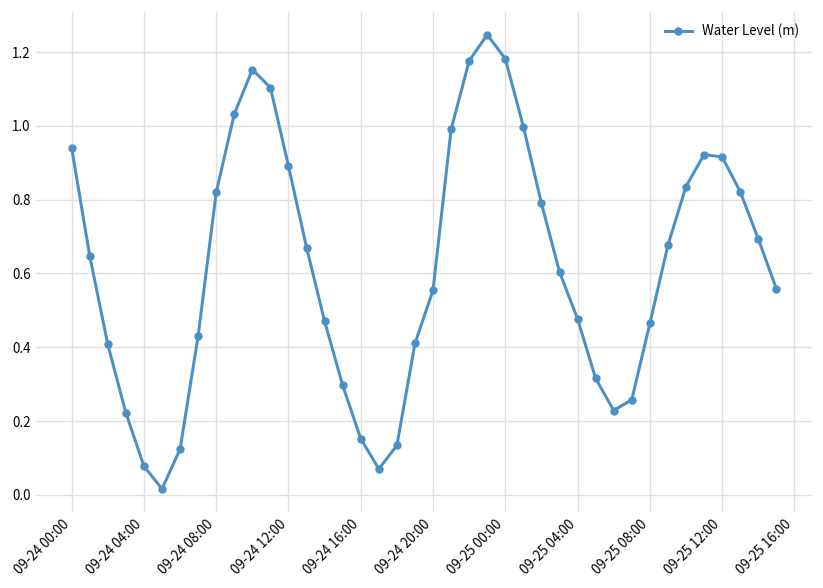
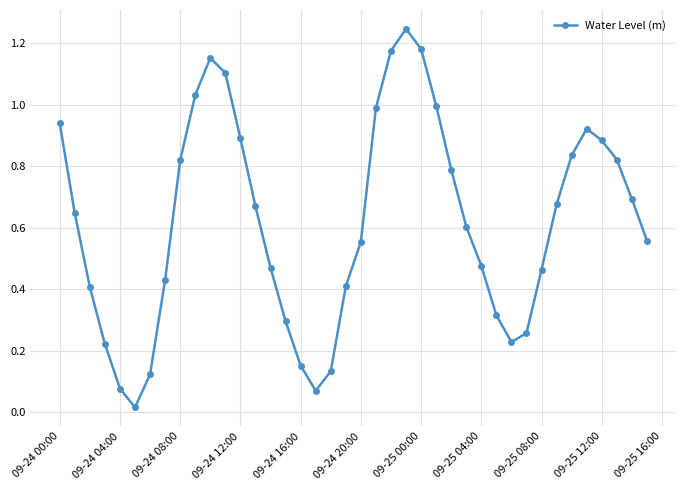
09-25 12:00: 0.92 -> 0.88
